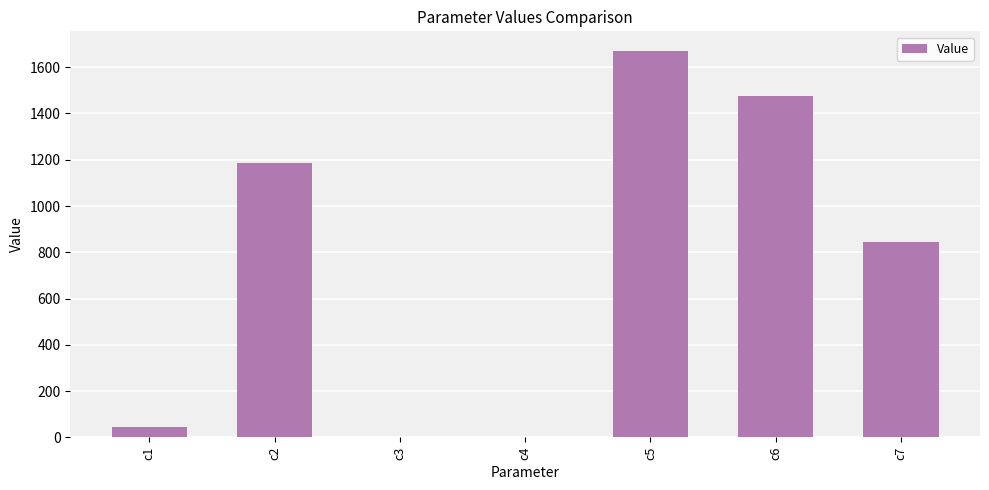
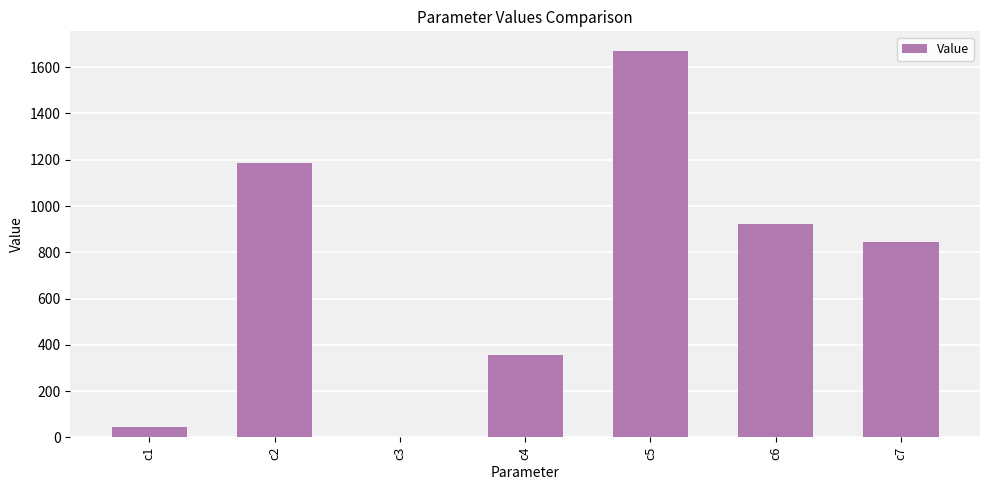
c4: 0 -> 360
c6: 1480 -> 920
